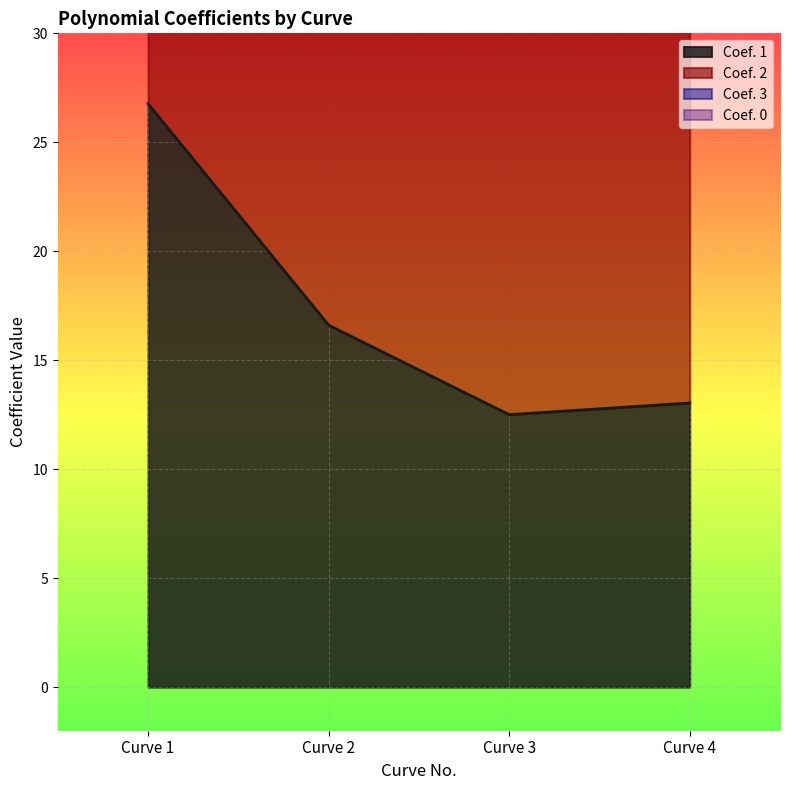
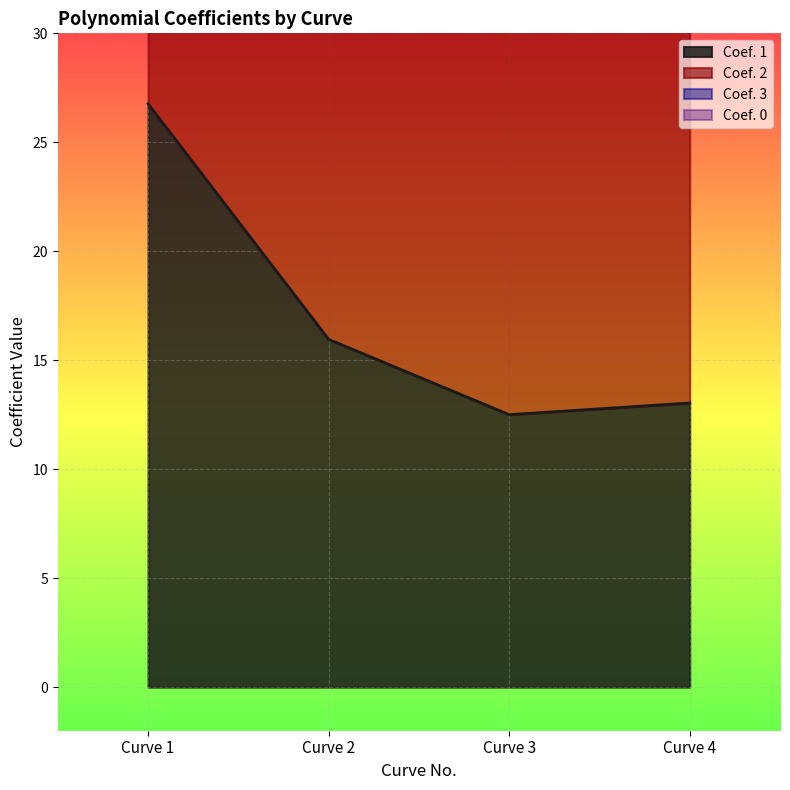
Coef. 1, Curve 2: 16.6 -> 16.0
